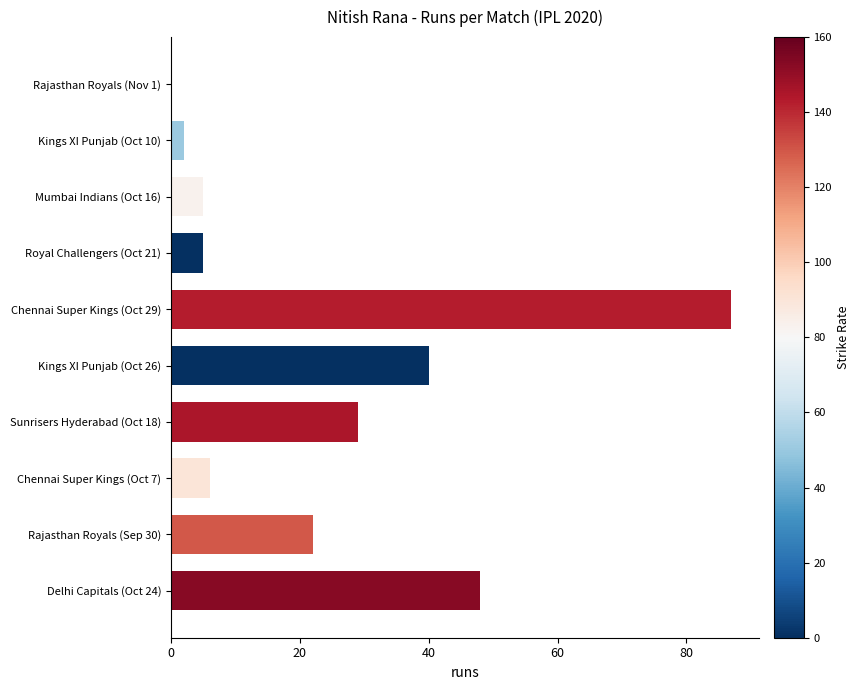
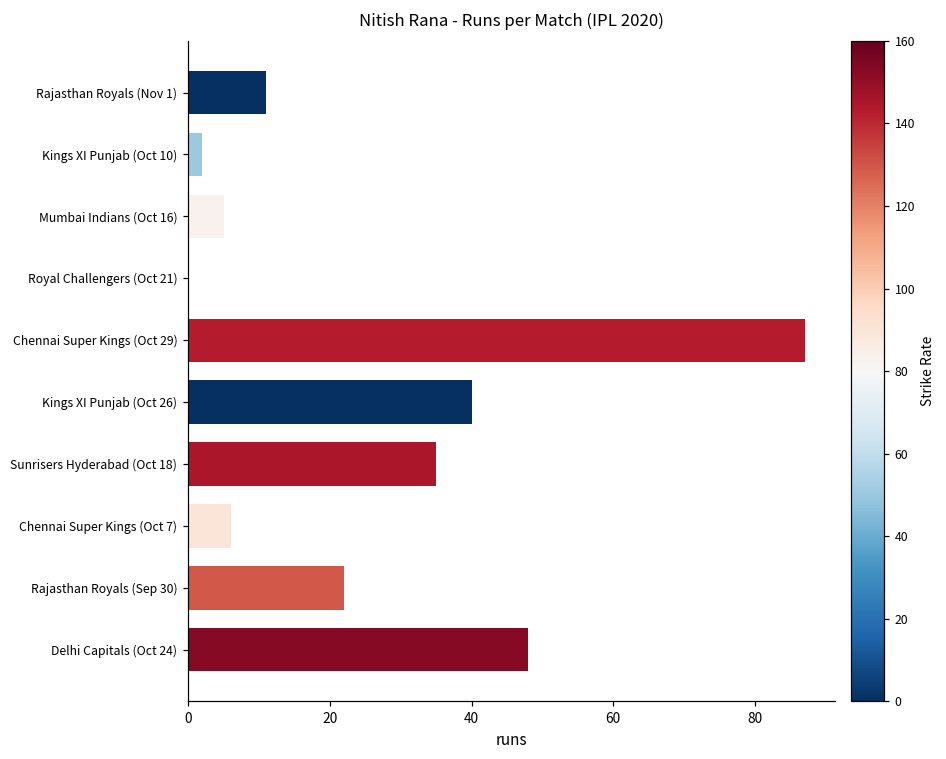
Rajasthan Royals (Nov 1): 0 -> 11
Royal Challengers (Oct 21): 5 -> 0
Sunrisers Hyderabad (Oct 18): 29 -> 35
